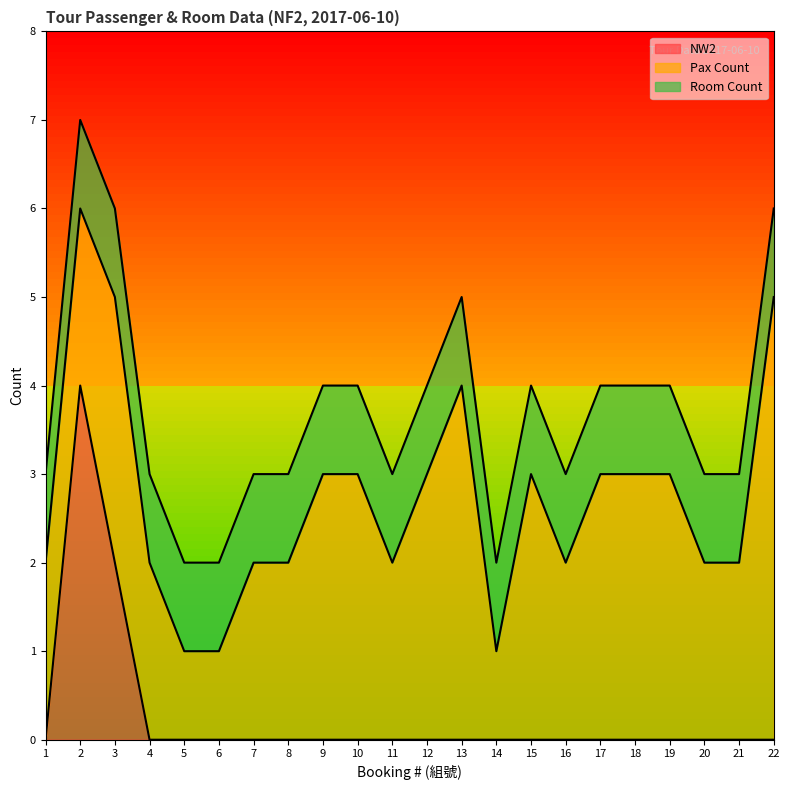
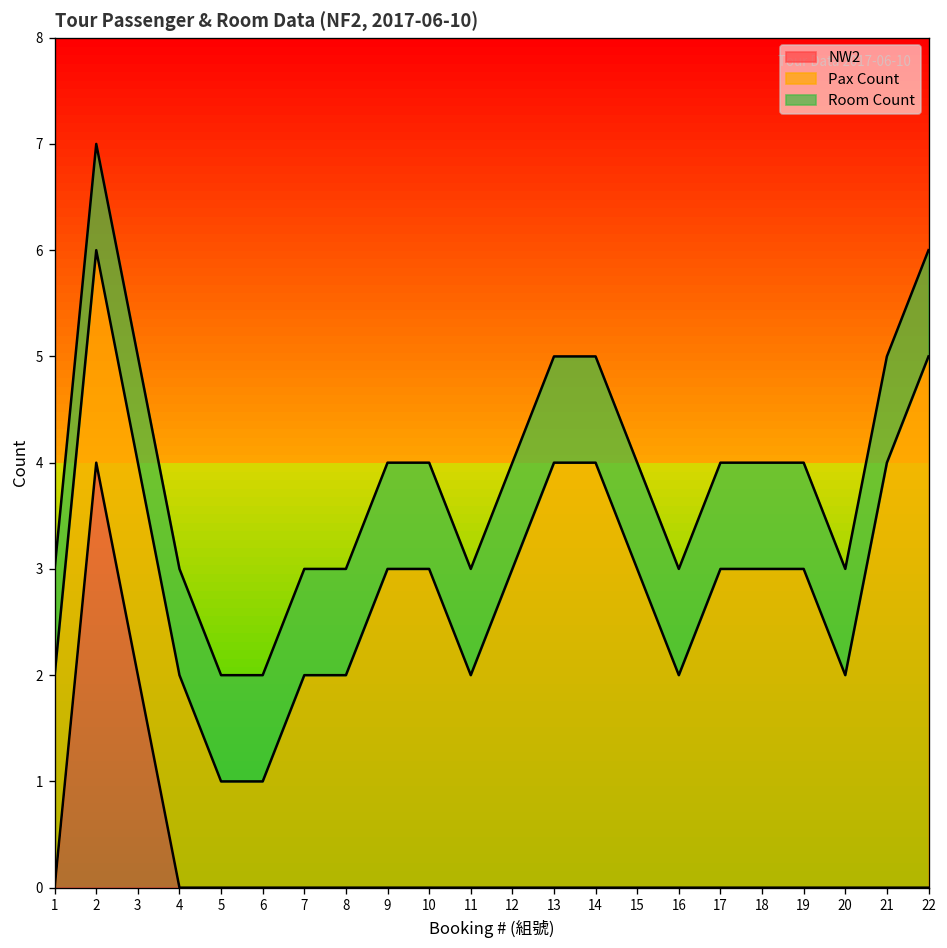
Pax Count, 3: 3 -> 2
Pax Count, 14: 1 -> 4
Pax Count, 21: 2 -> 4
